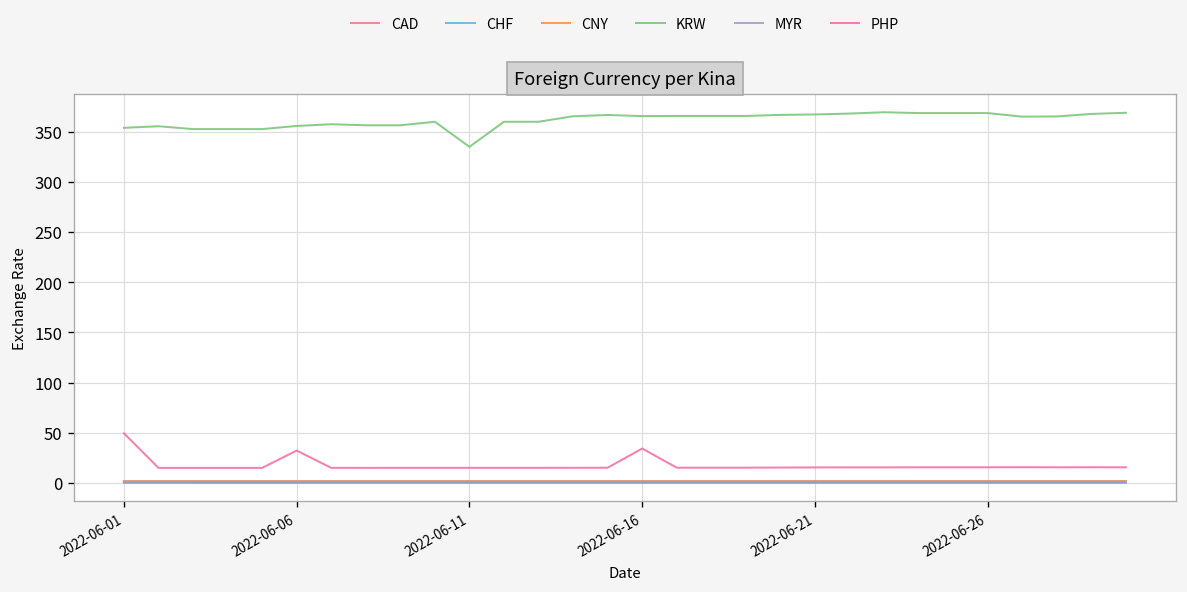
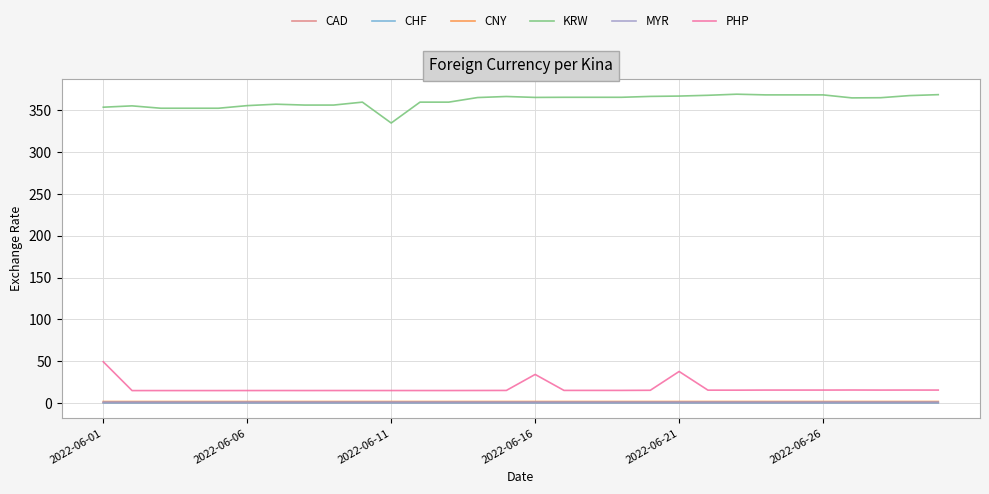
PHP, 2022-06-06: 30 -> 20
PHP, 2022-06-21: 20 -> 40
